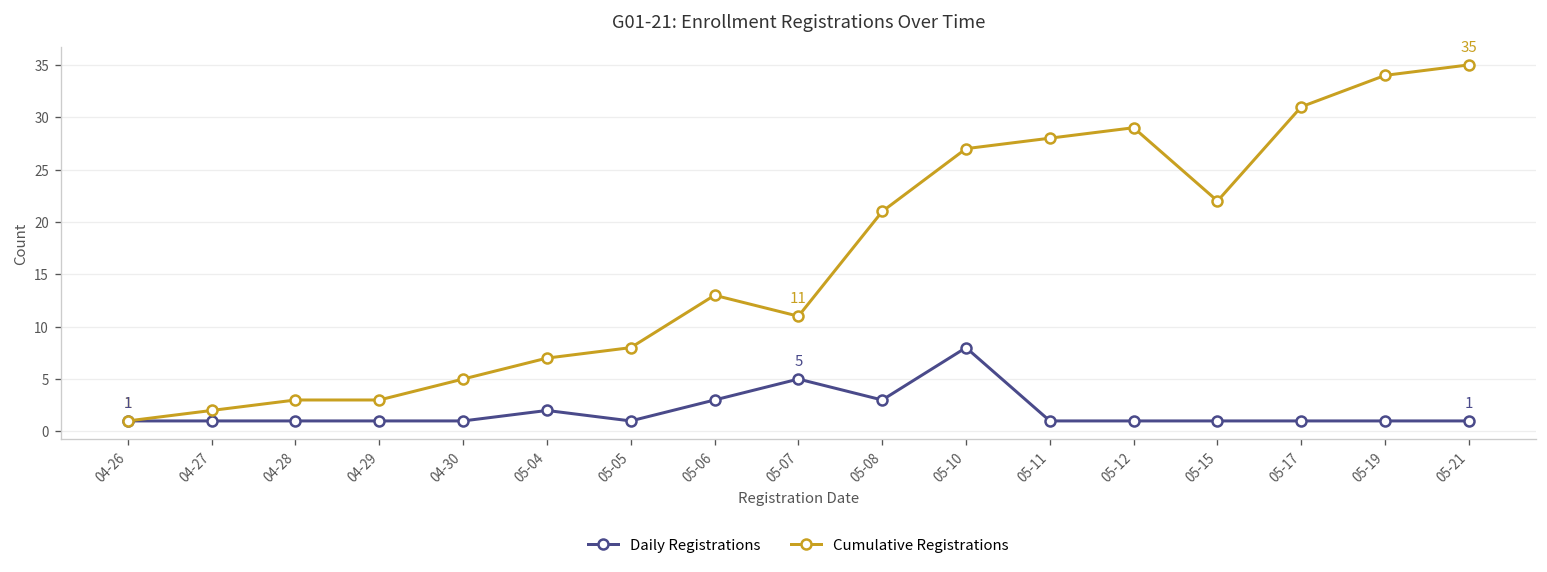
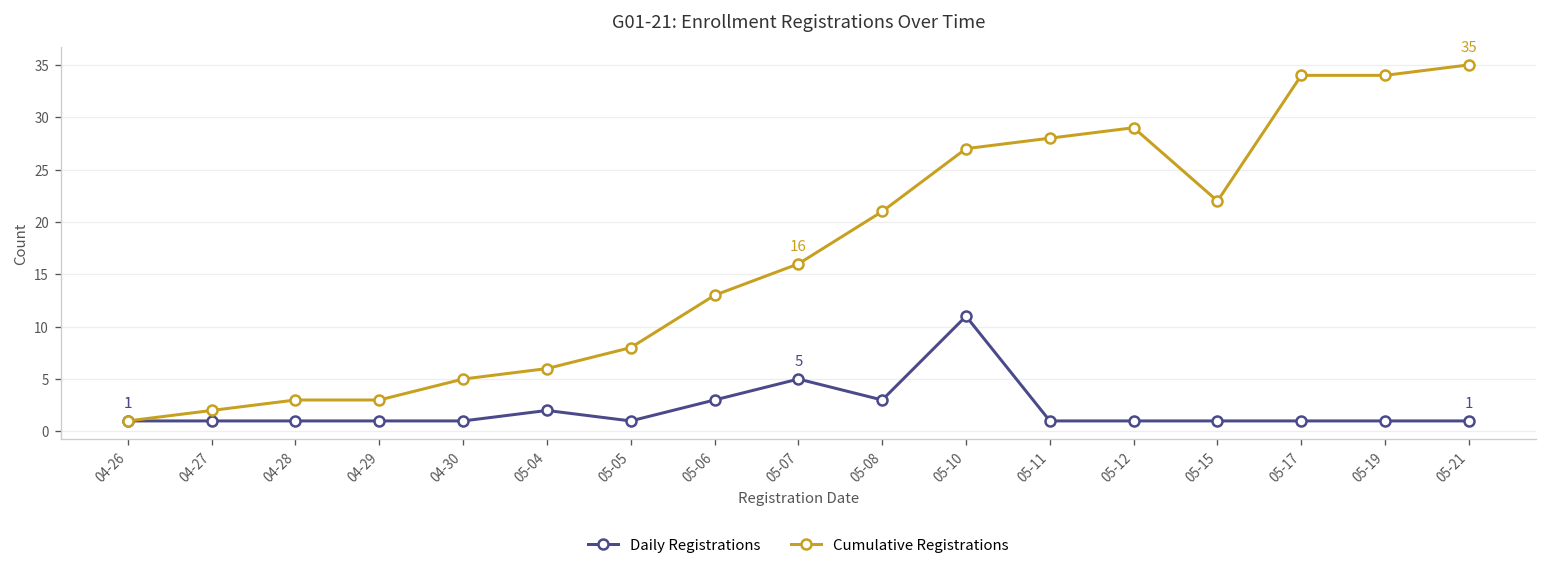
Cumulative Registrations, 05-04: 7 -> 6
Cumulative Registrations, 05-07: 11 -> 16
Daily Registrations, 05-10: 8 -> 11
Cumulative Registrations, 05-17: 31 -> 34
